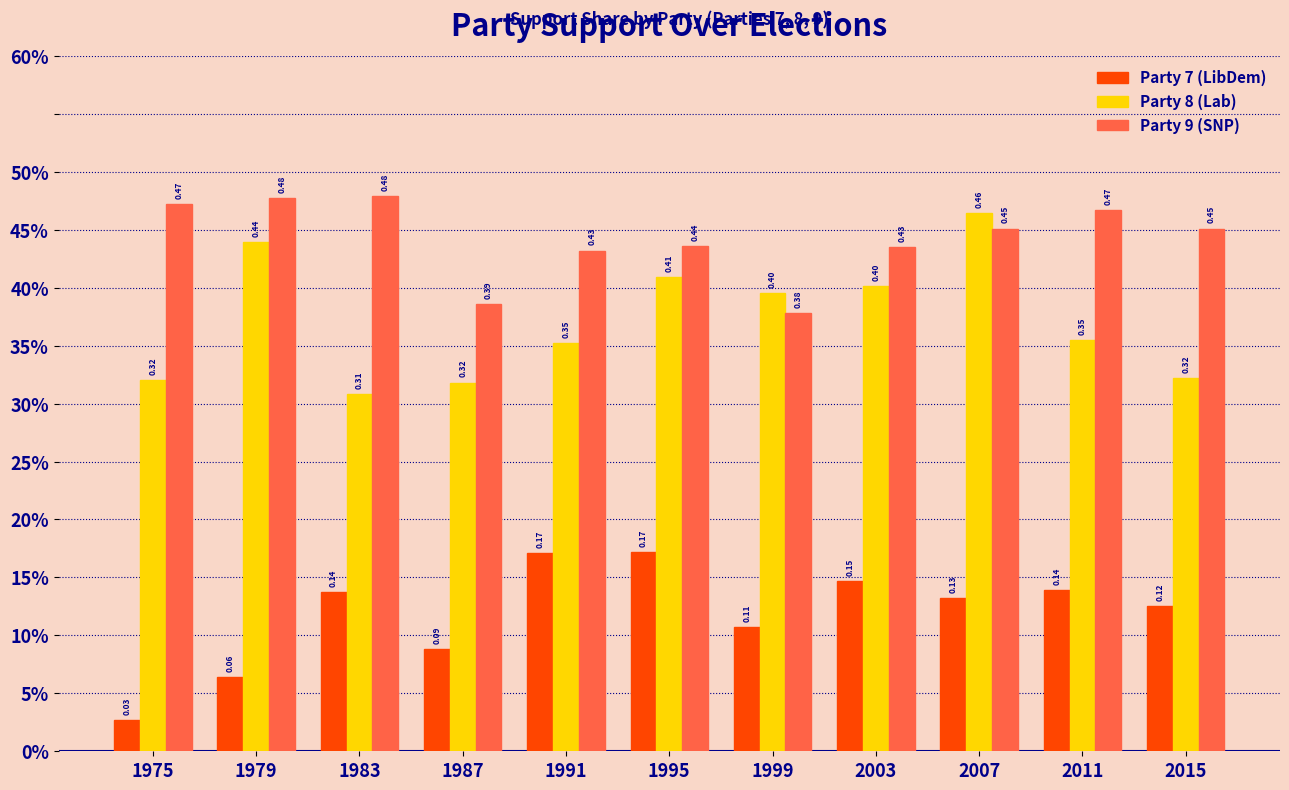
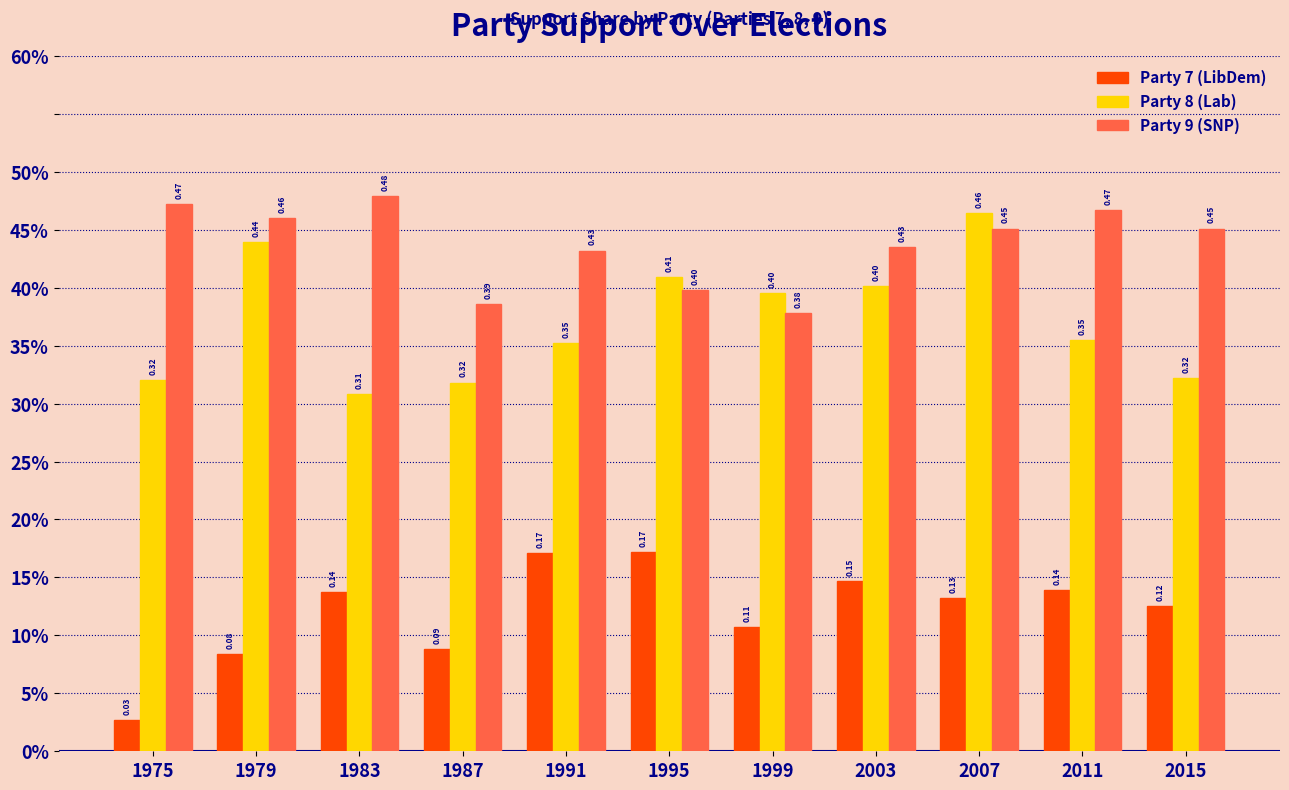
Party 7 (LibDem), 1979: 0.06 -> 0.08
Party 9 (SNP), 1979: 0.48 -> 0.46
Party 9 (SNP), 1995: 0.44 -> 0.40
